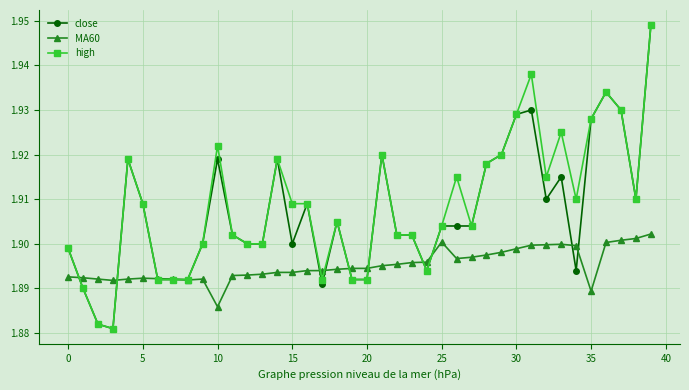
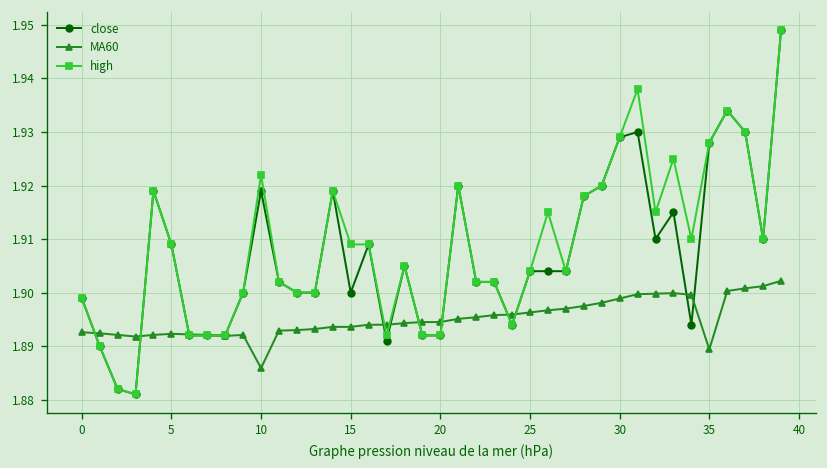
MA60, 25: 1.900 -> 1.896
